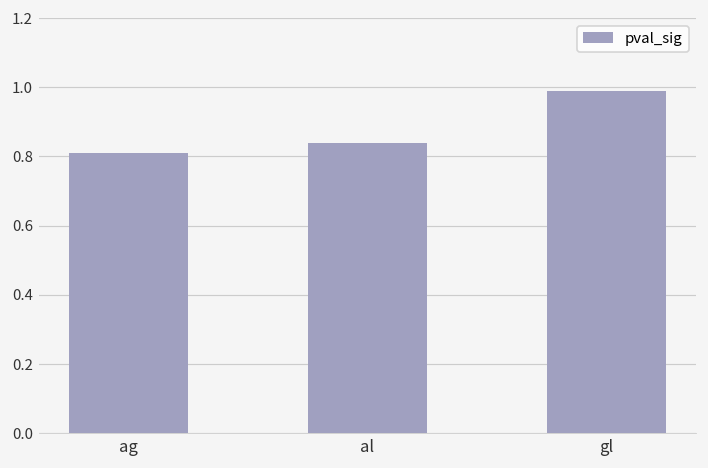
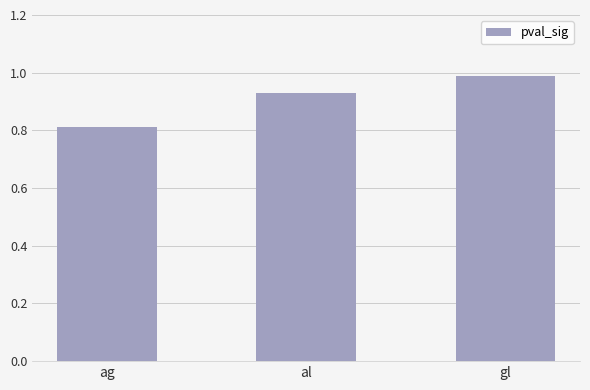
al: 0.84 -> 0.93
